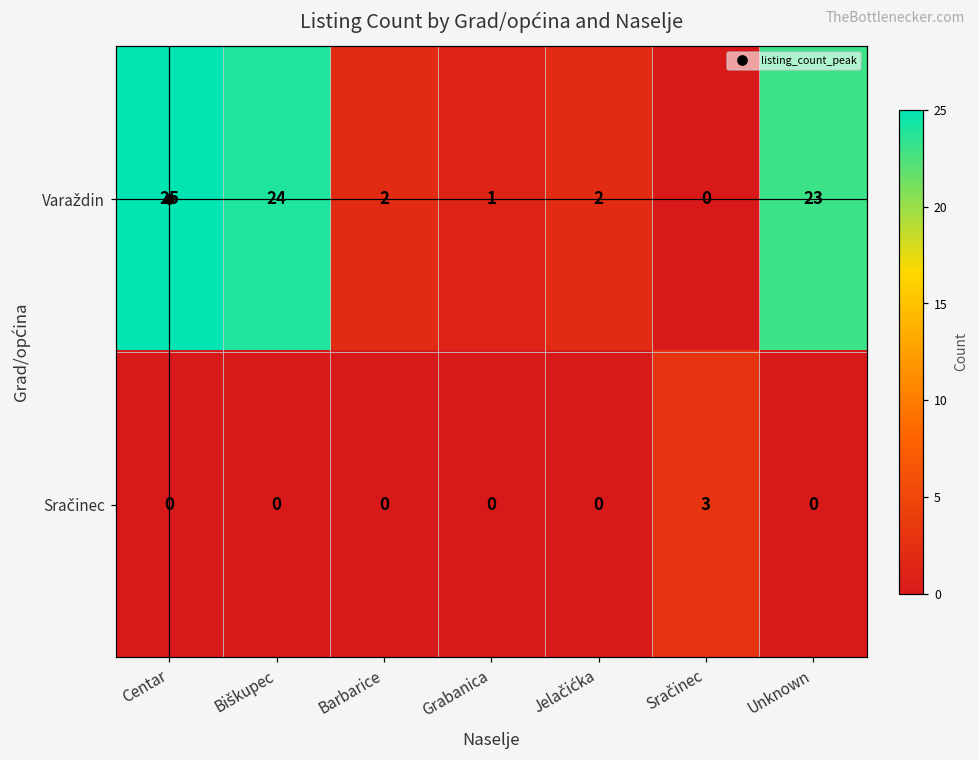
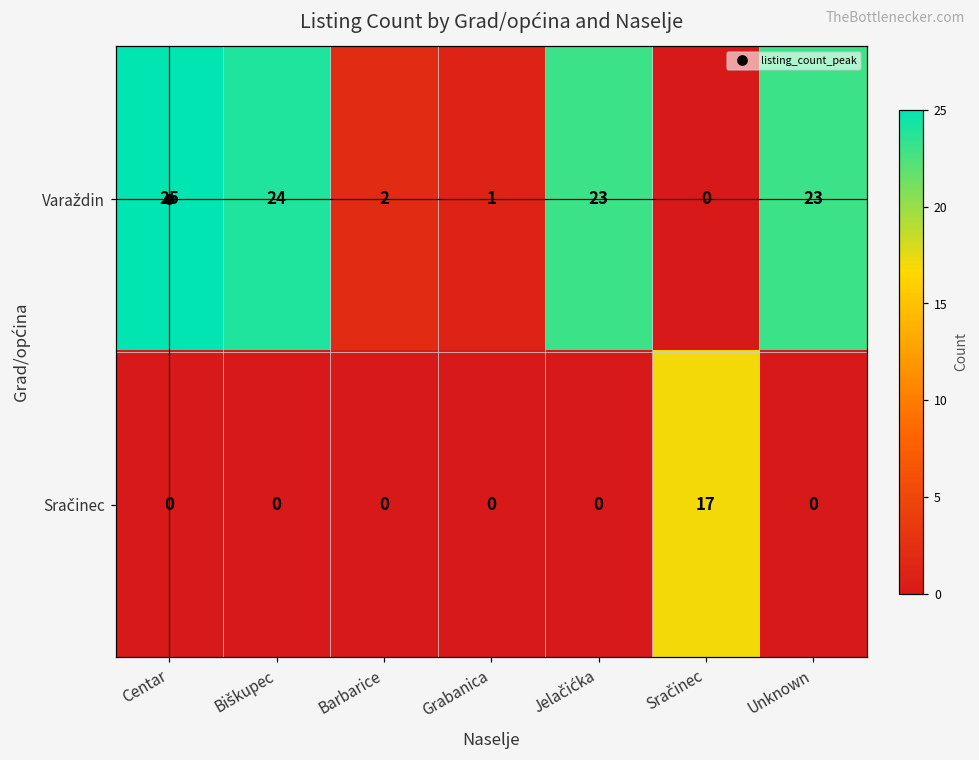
Varaždin, Jelačićka: 2 -> 23
Sračinec, Sračinec: 3 -> 17
